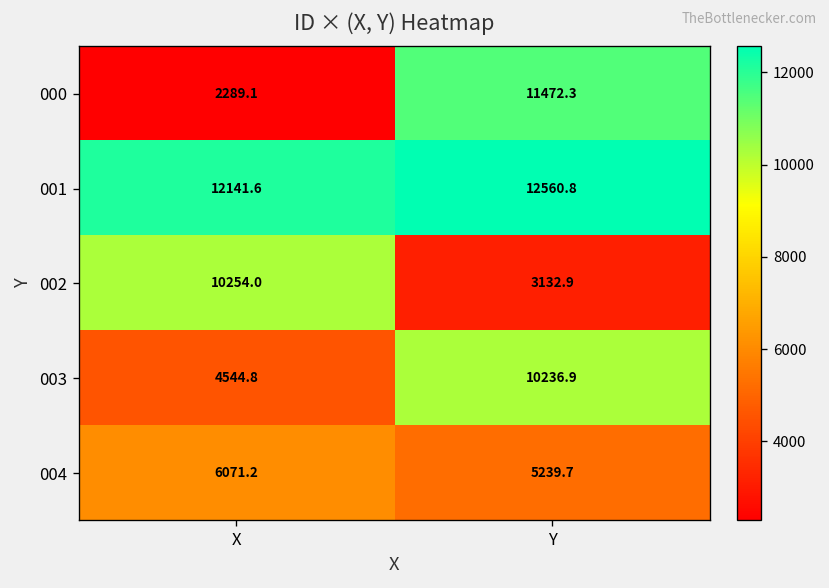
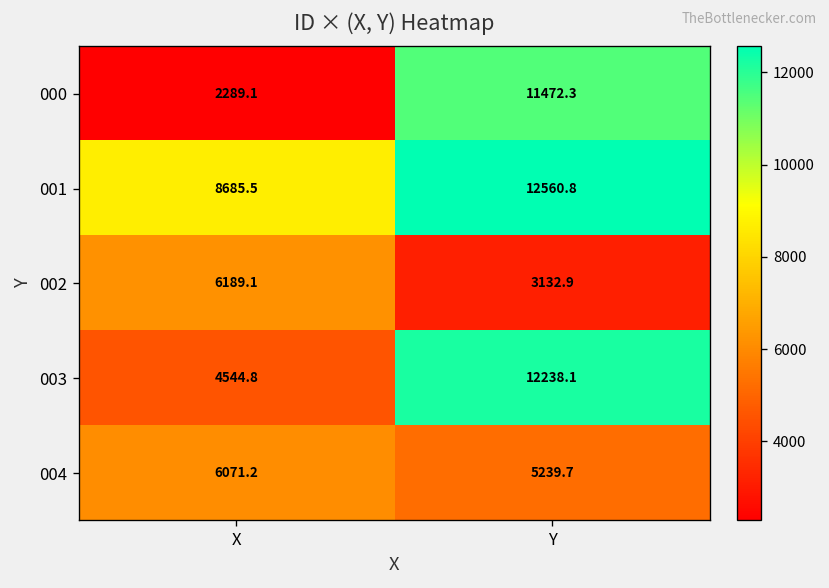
001, X: 12141.6 -> 8685.5
002, X: 10254.0 -> 6189.1
003, Y: 10236.9 -> 12238.1
